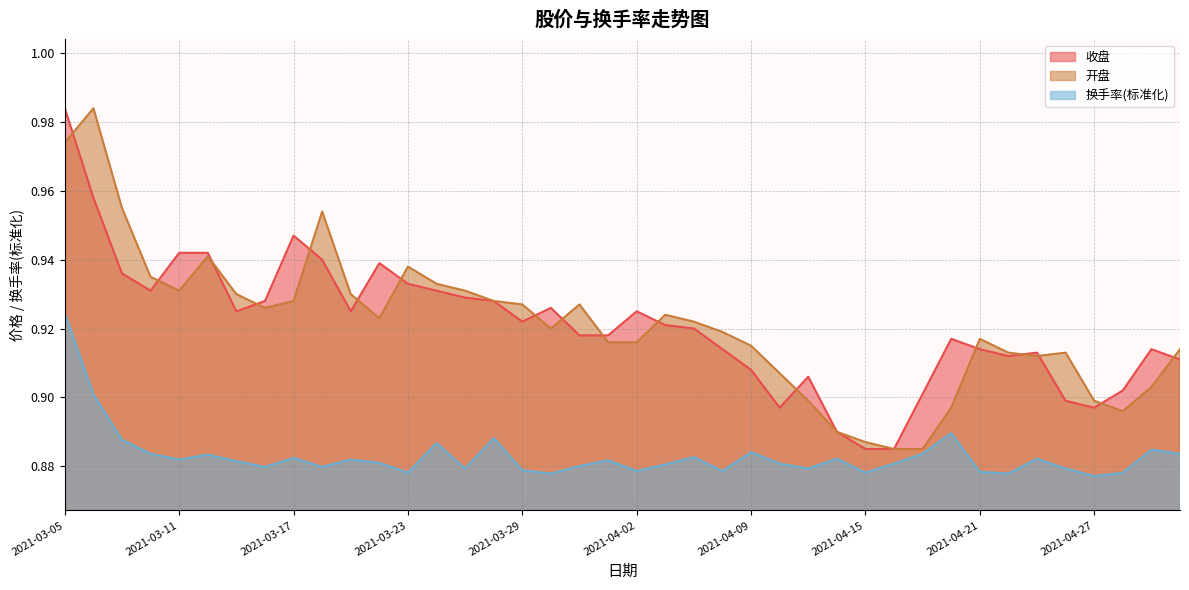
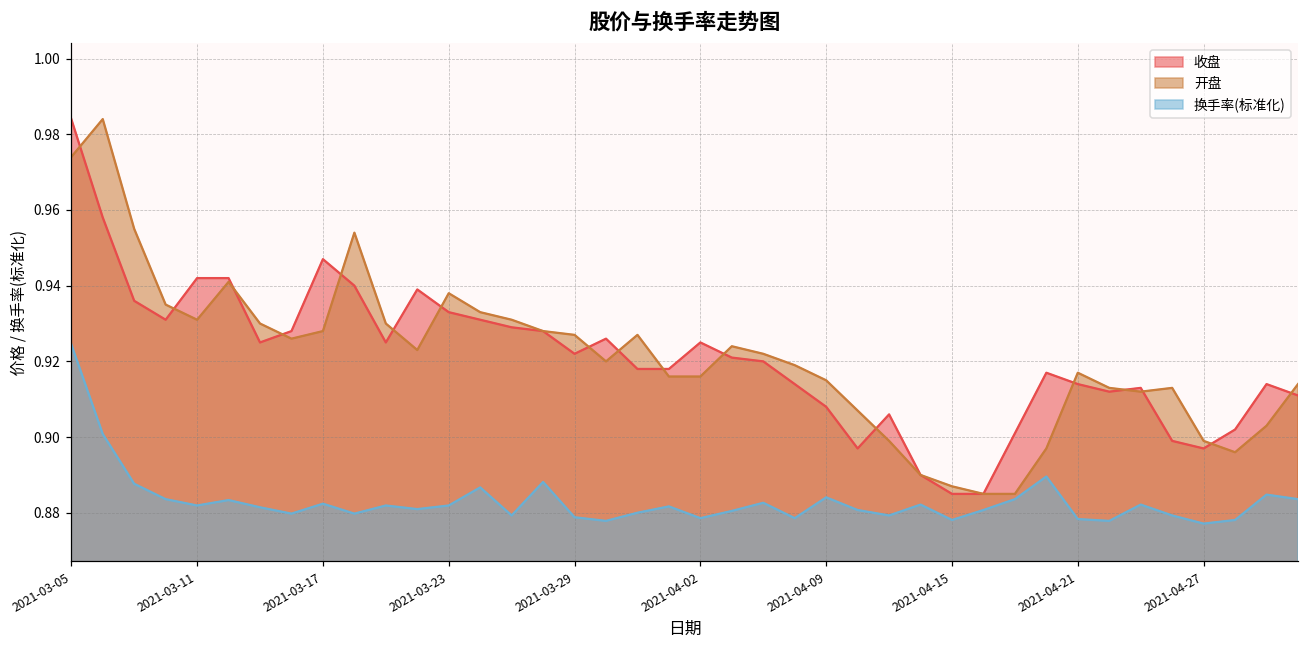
换手率(标准化), 2021-03-23: 0.878 -> 0.882
